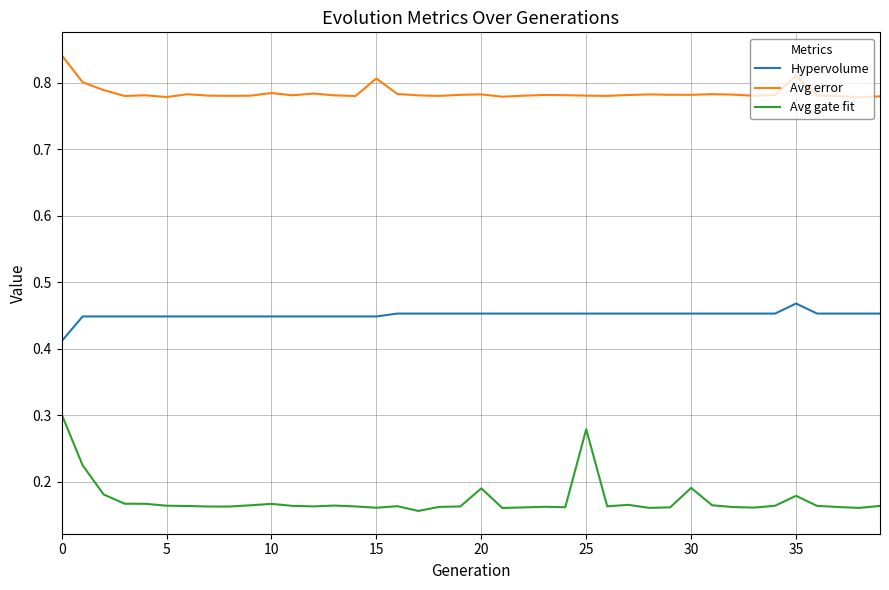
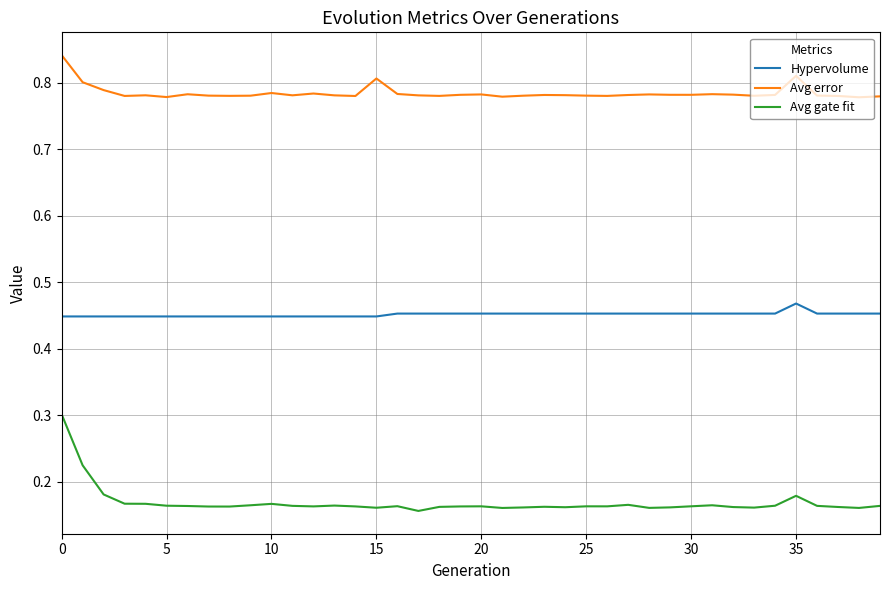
Hypervolume, 0: 0.41 -> 0.45
Avg gate fit, 20: 0.19 -> 0.16
Avg gate fit, 25: 0.28 -> 0.16
Avg gate fit, 30: 0.19 -> 0.16
